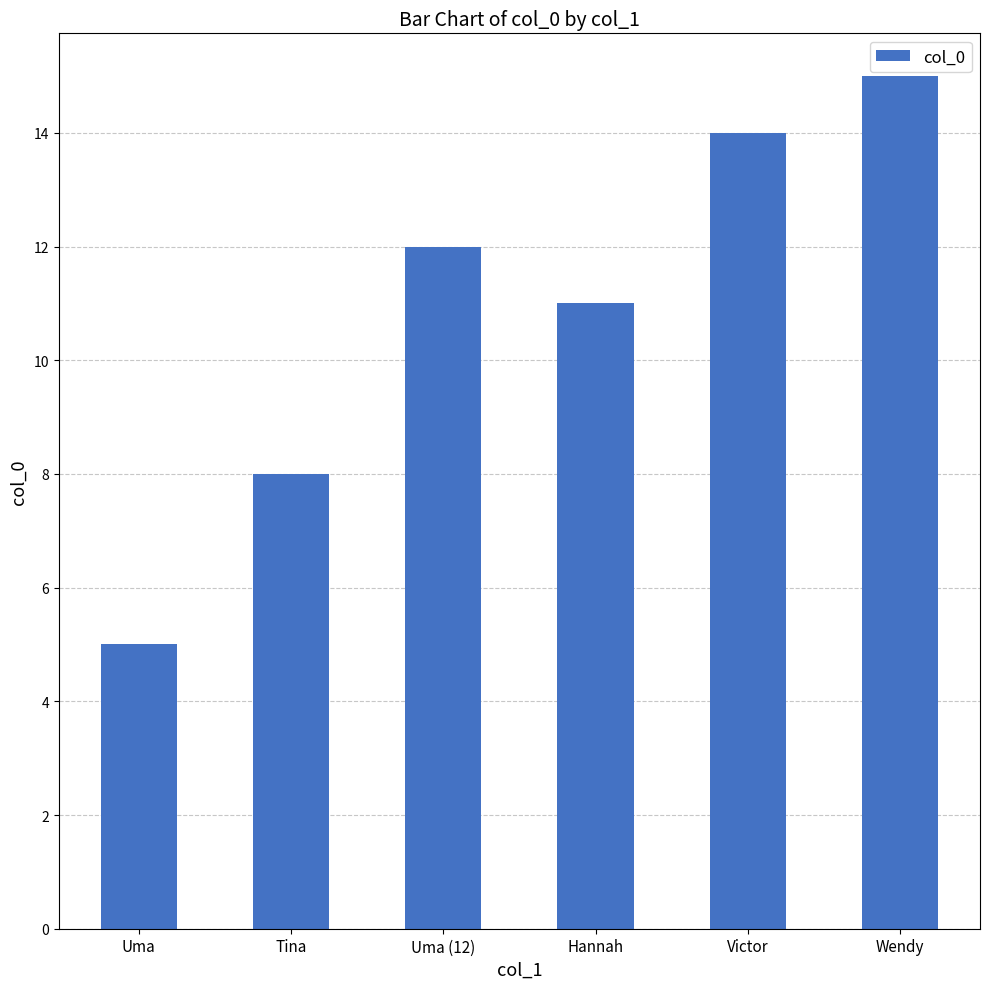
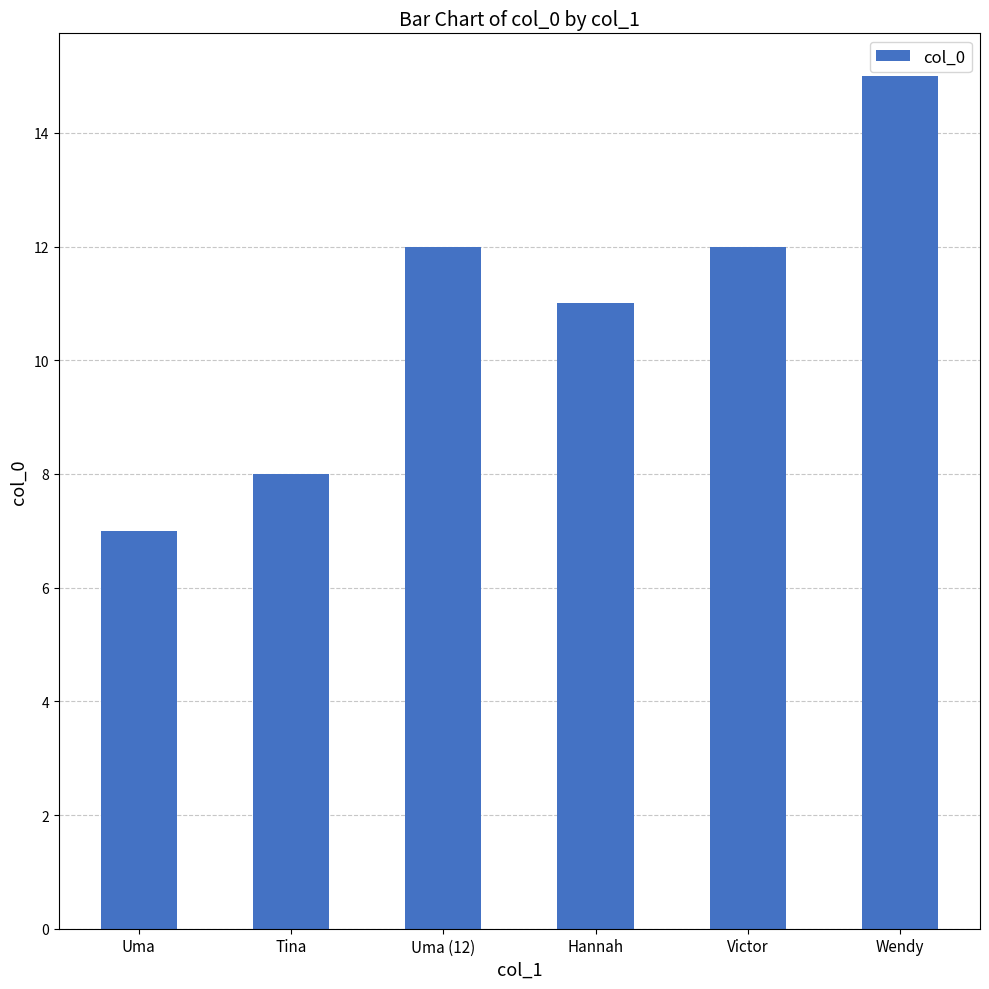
Uma: 5 -> 7
Victor: 14 -> 12
